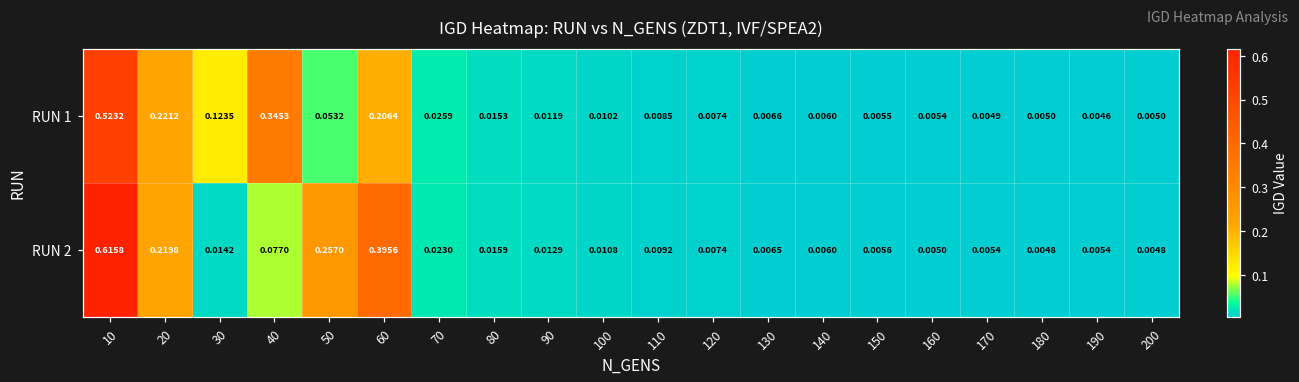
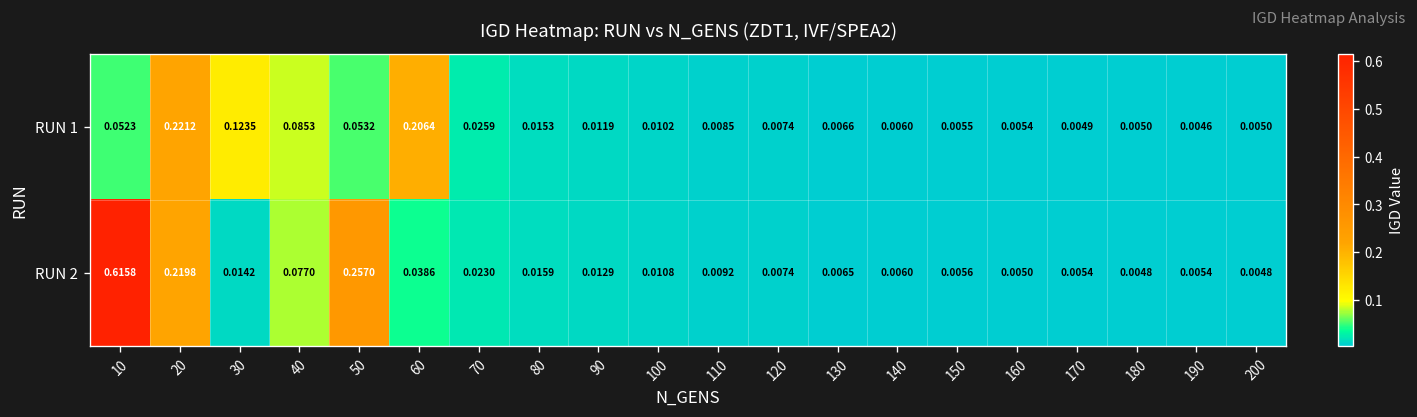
RUN 1, 10: 0.5232 -> 0.0523
RUN 1, 40: 0.3453 -> 0.0853
RUN 2, 60: 0.3956 -> 0.0386
